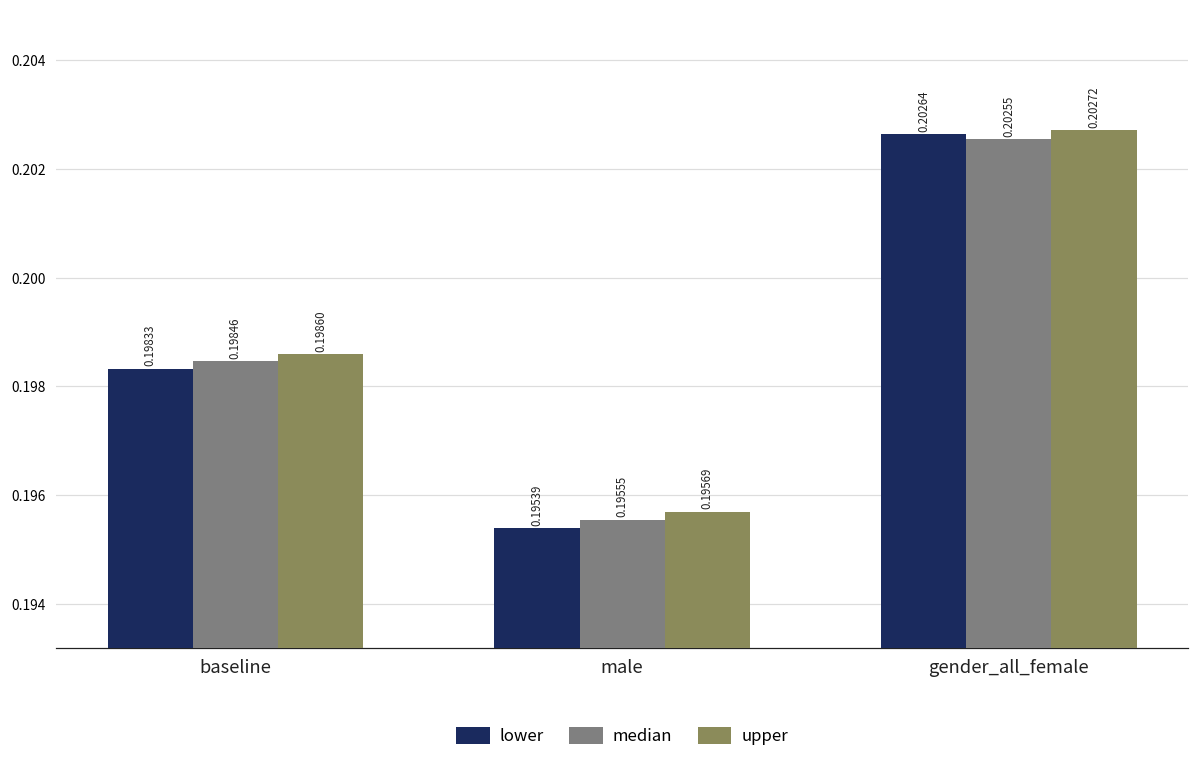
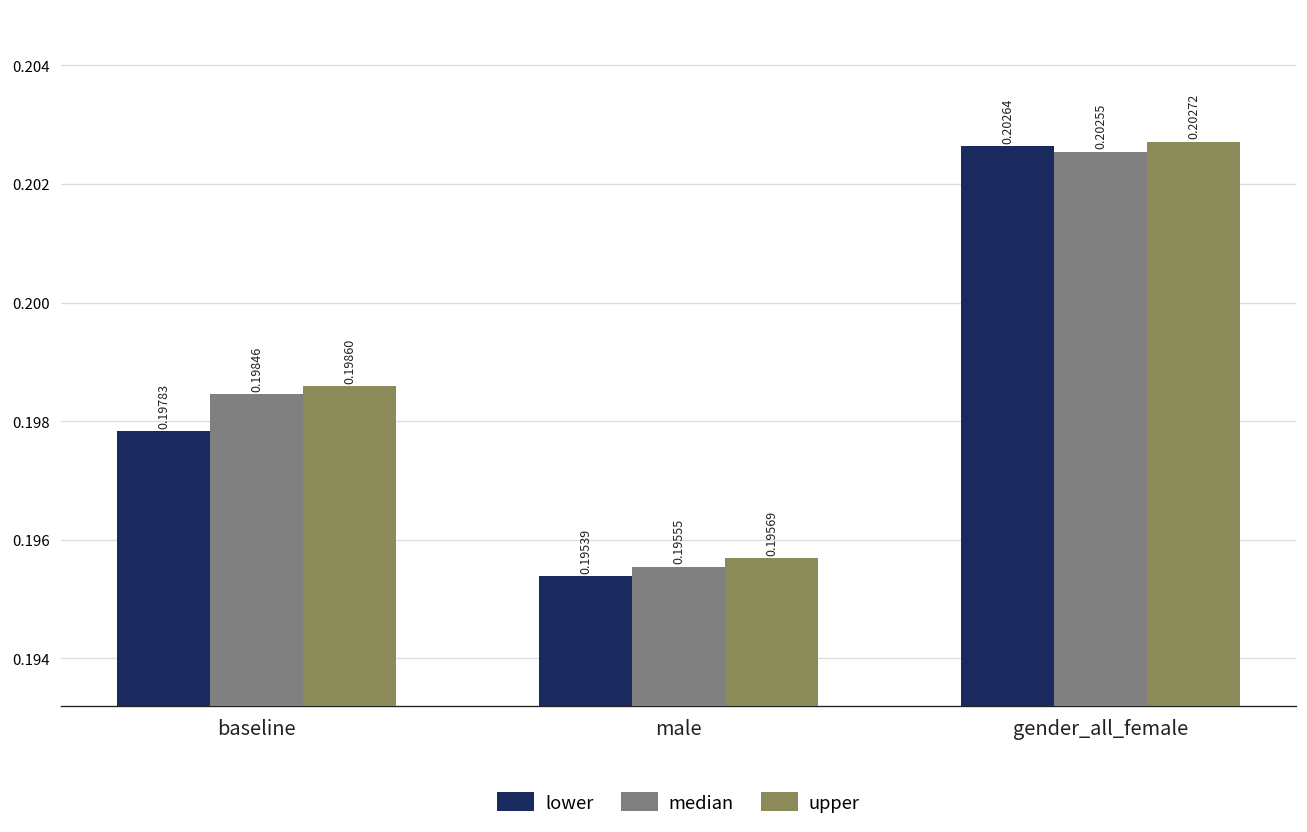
lower, baseline: 0.19833 -> 0.19783
